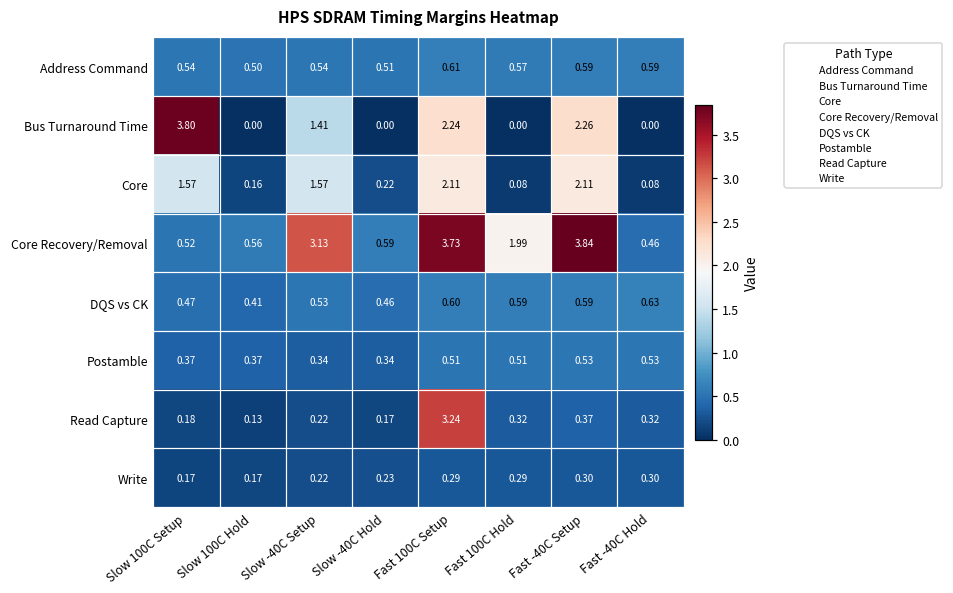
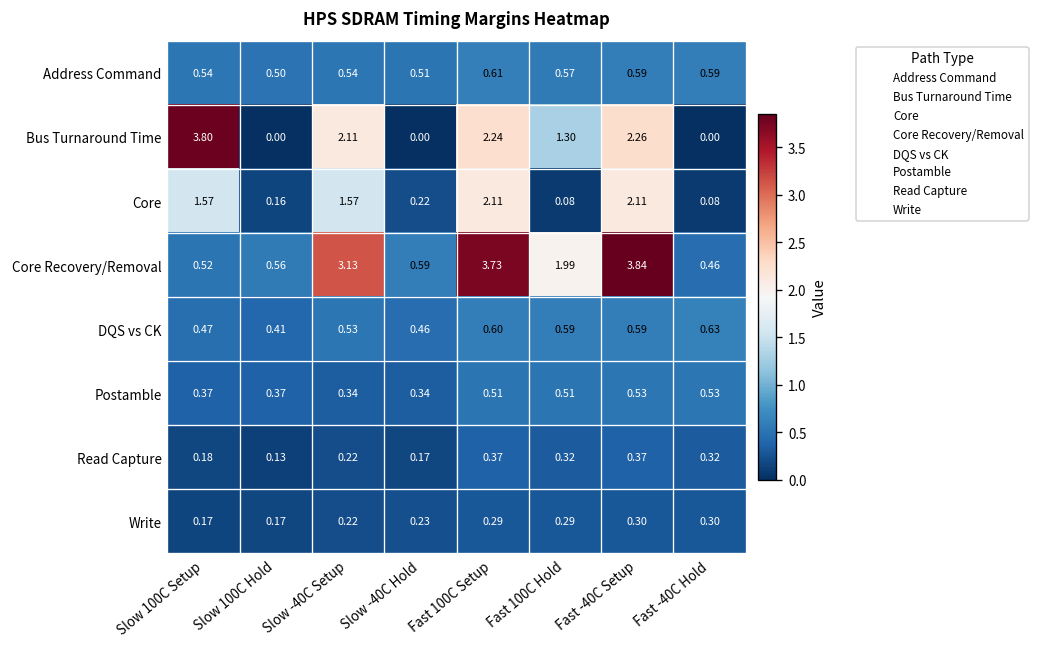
Bus Turnaround Time, Slow -40C Setup: 1.41 -> 2.11
Bus Turnaround Time, Fast 100C Hold: 0.00 -> 1.30
Read Capture, Fast 100C Setup: 3.24 -> 0.37
